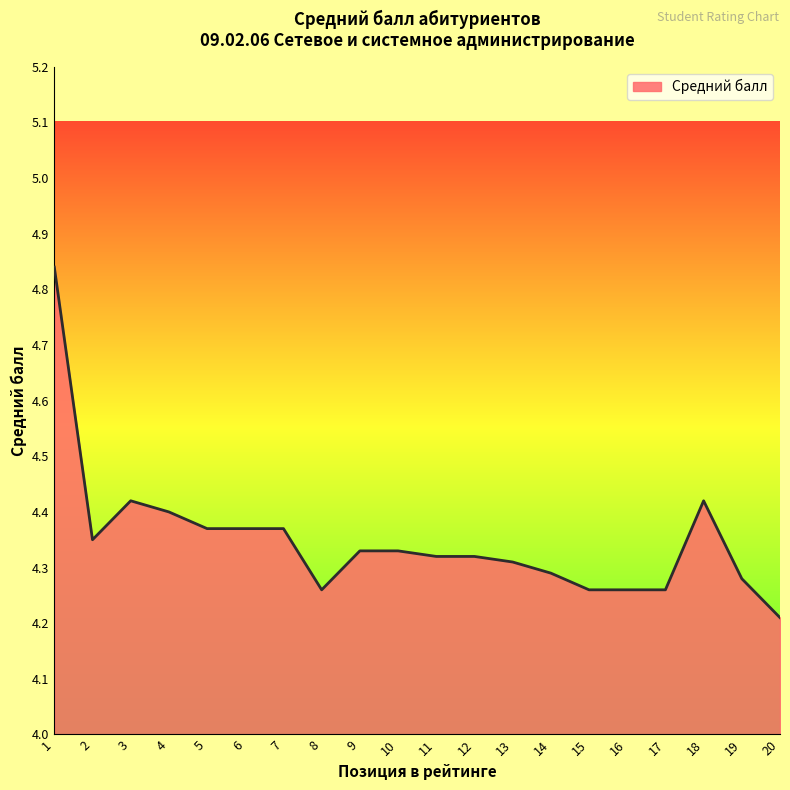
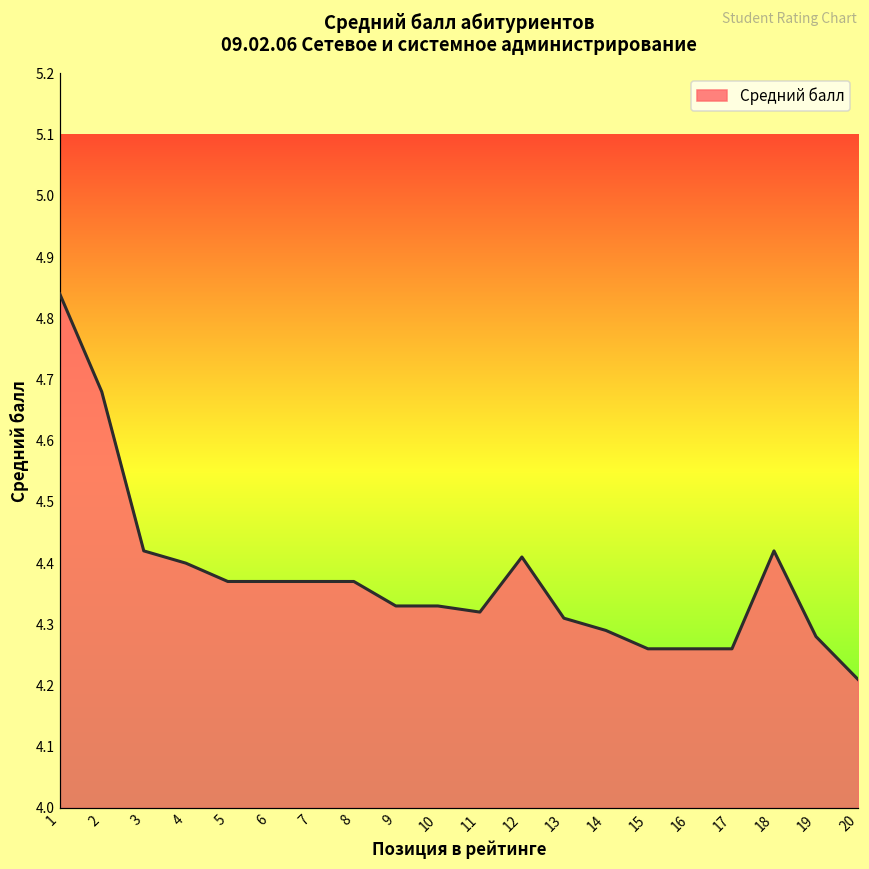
2: 4.35 -> 4.68
8: 4.26 -> 4.37
12: 4.32 -> 4.41
